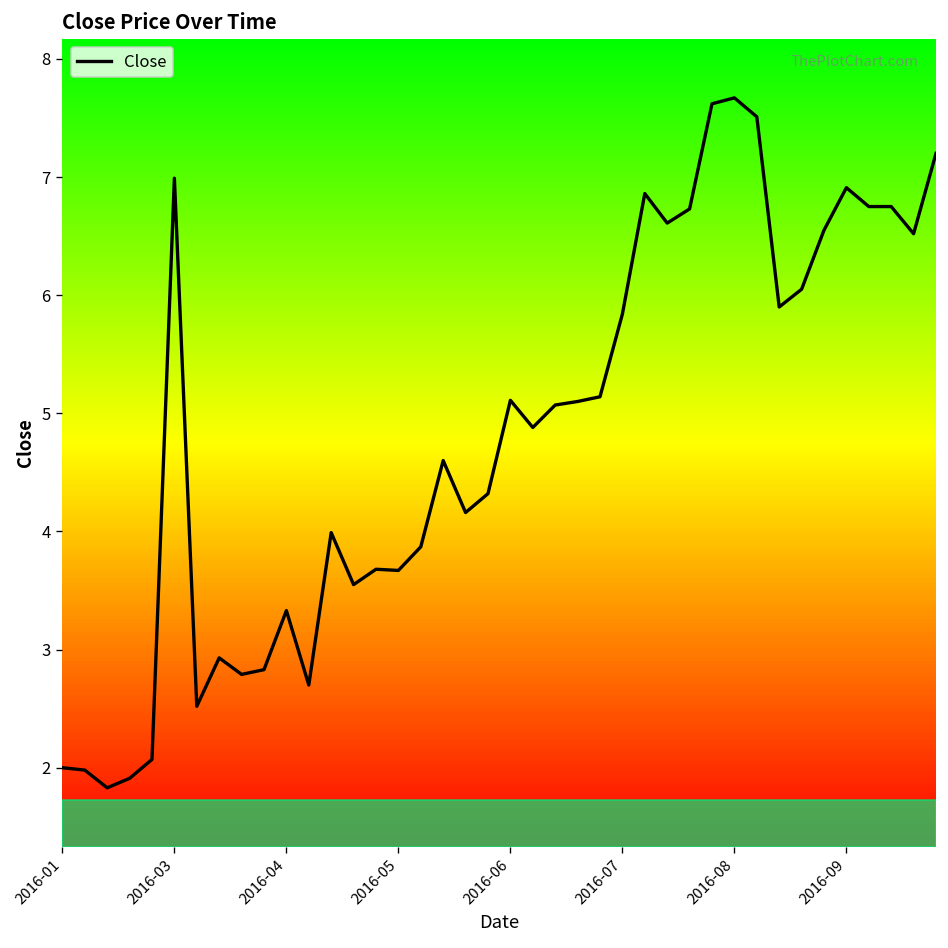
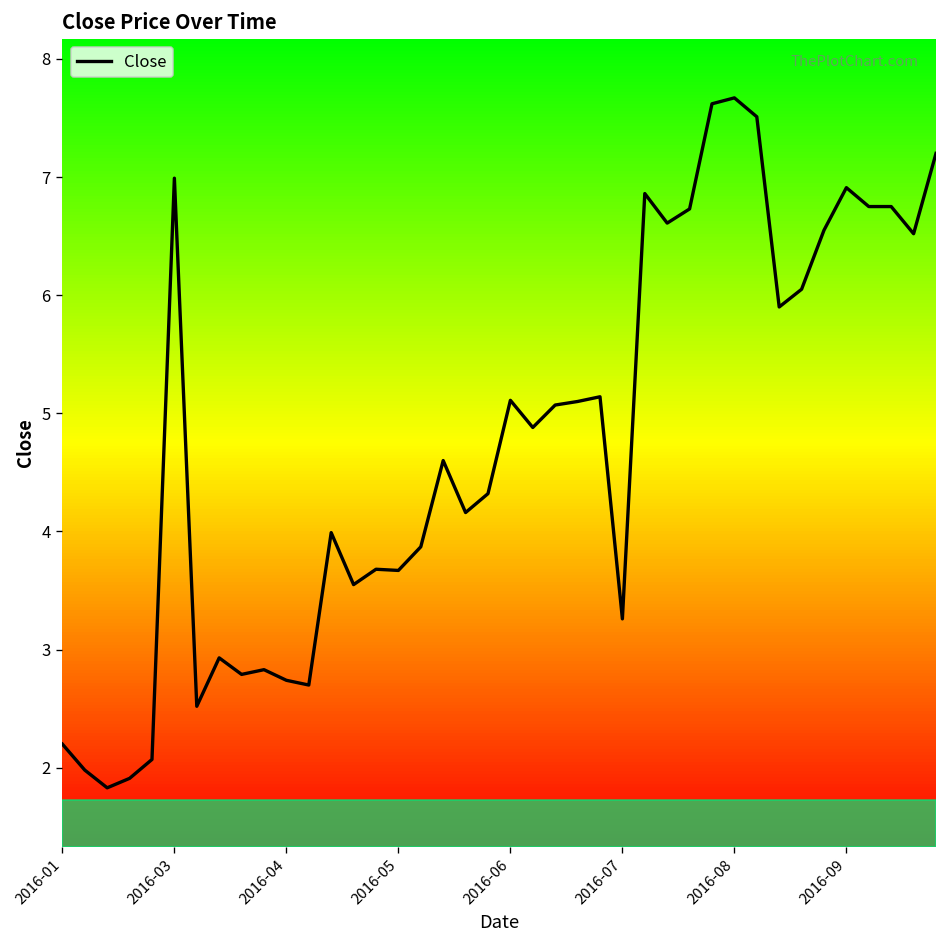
2016-01: 2.0 -> 2.2
2016-04: 3.3 -> 2.7
2016-07: 5.8 -> 3.3
